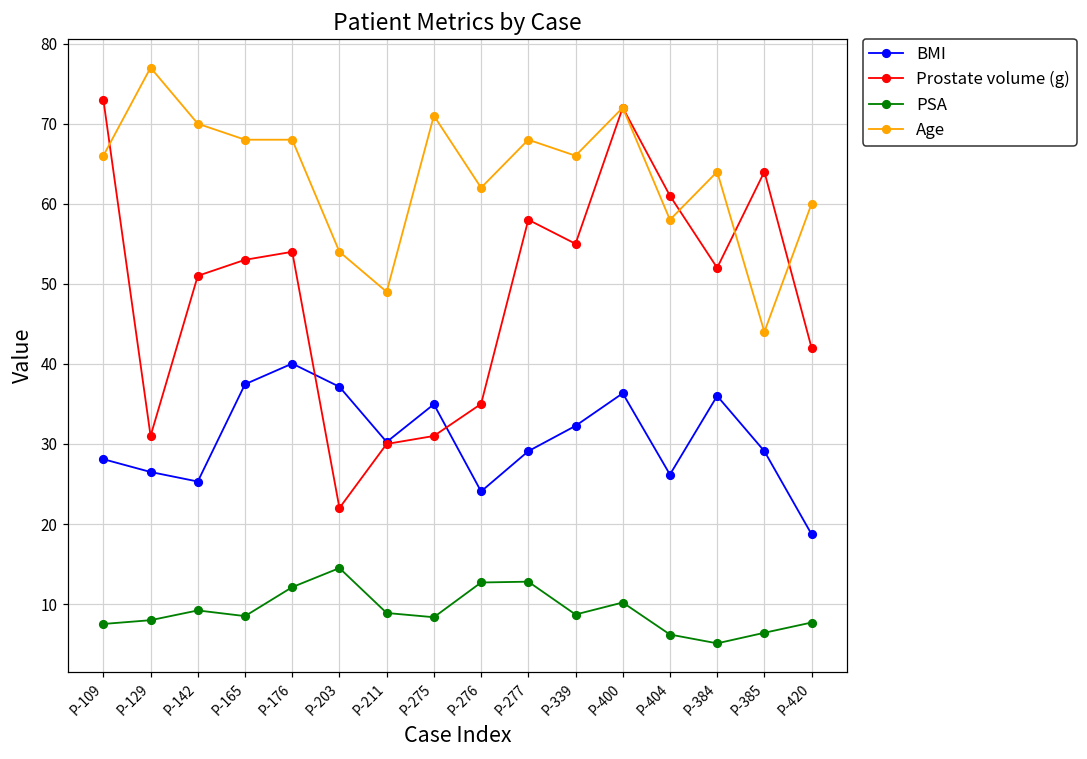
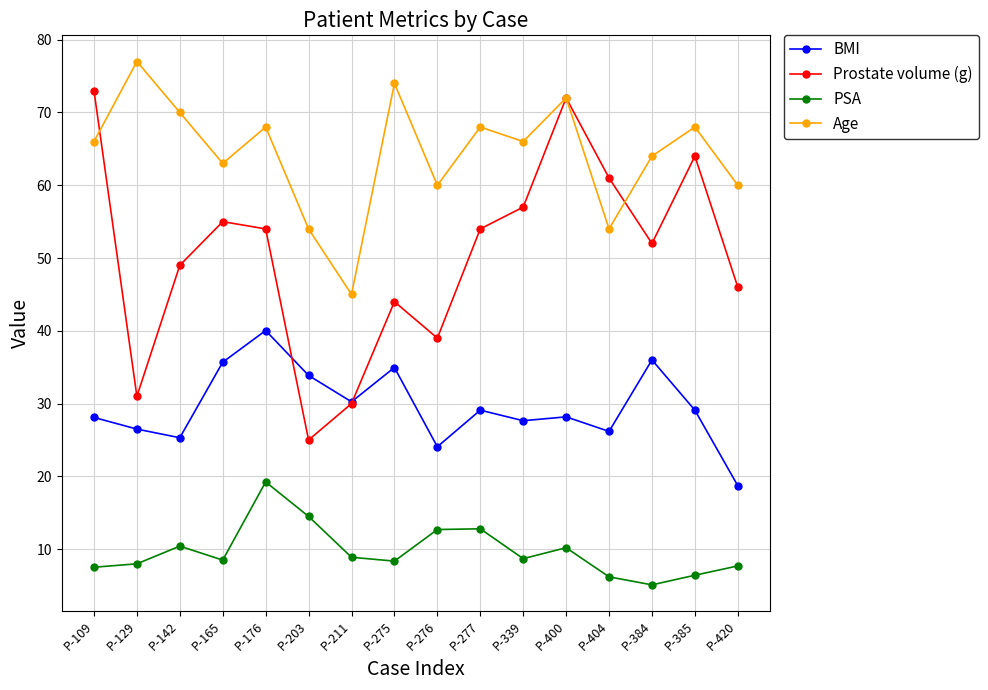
Prostate volume (g), P-142: 51 -> 49
PSA, P-142: 9 -> 10
BMI, P-165: 37 -> 36
Prostate volume (g), P-165: 53 -> 55
Age, P-165: 68 -> 63
PSA, P-176: 12 -> 19
BMI, P-203: 37 -> 34
Prostate volume (g), P-203: 22 -> 25
Age, P-211: 49 -> 45
Prostate volume (g), P-275: 31 -> 44
Age, P-275: 71 -> 74
Prostate volume (g), P-276: 35 -> 39
Age, P-276: 62 -> 60
Prostate volume (g), P-277: 58 -> 54
BMI, P-339: 32 -> 28
Prostate volume (g), P-339: 55 -> 57
BMI, P-400: 36 -> 28
Age, P-404: 58 -> 54
Age, P-385: 44 -> 68
Prostate volume (g), P-420: 42 -> 46
